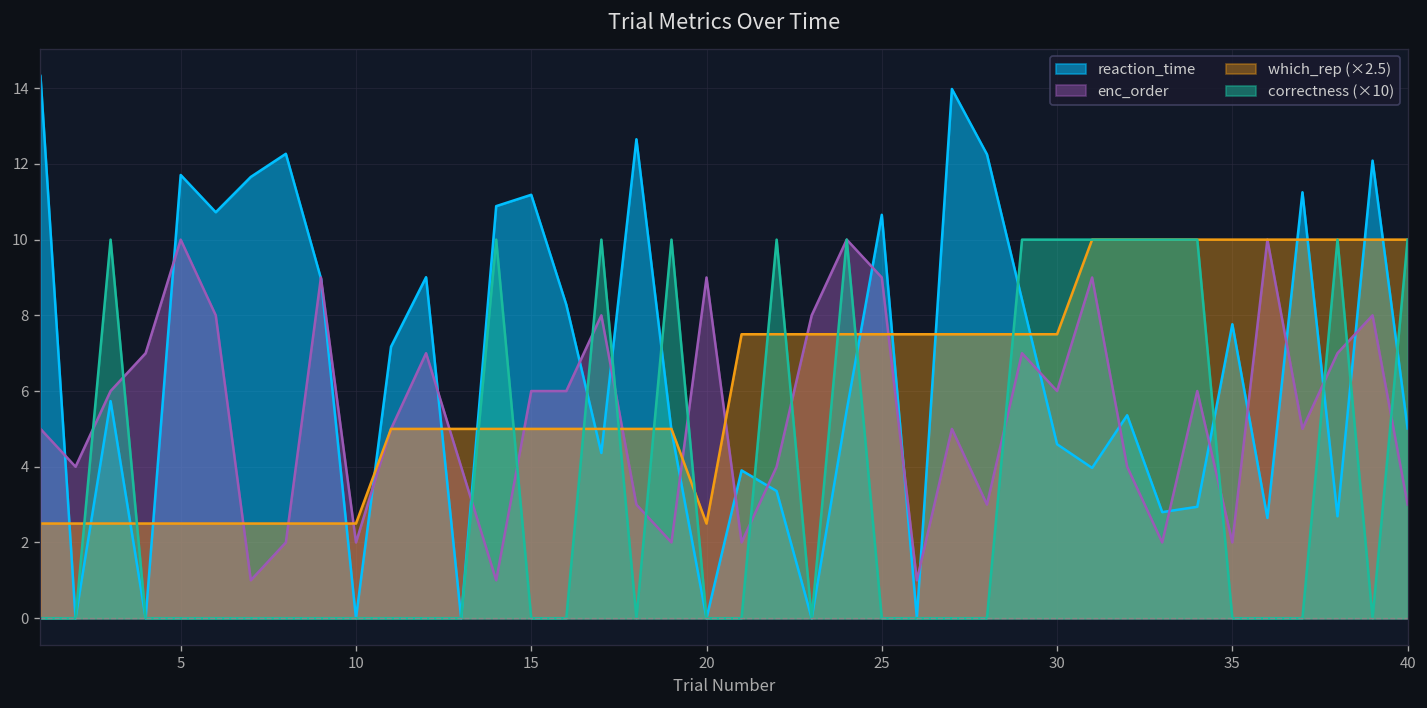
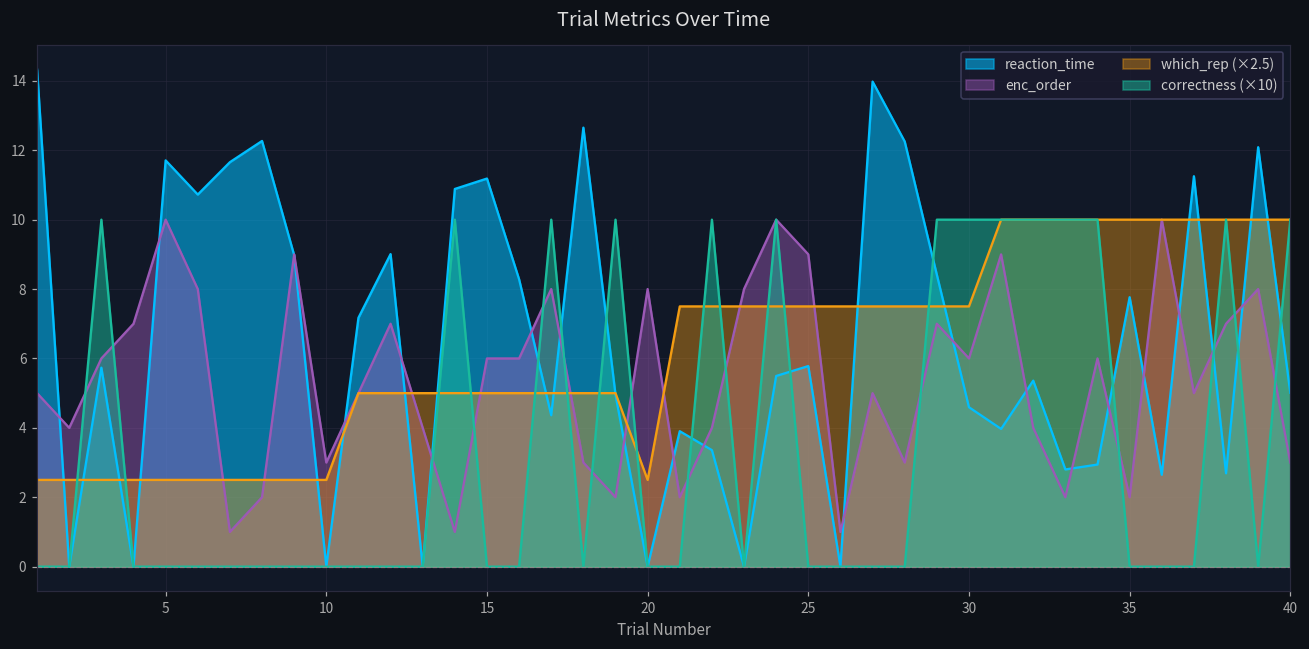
enc_order, 10: 2 -> 3
enc_order, 20: 9 -> 8
reaction_time, 25: 10.7 -> 5.8
